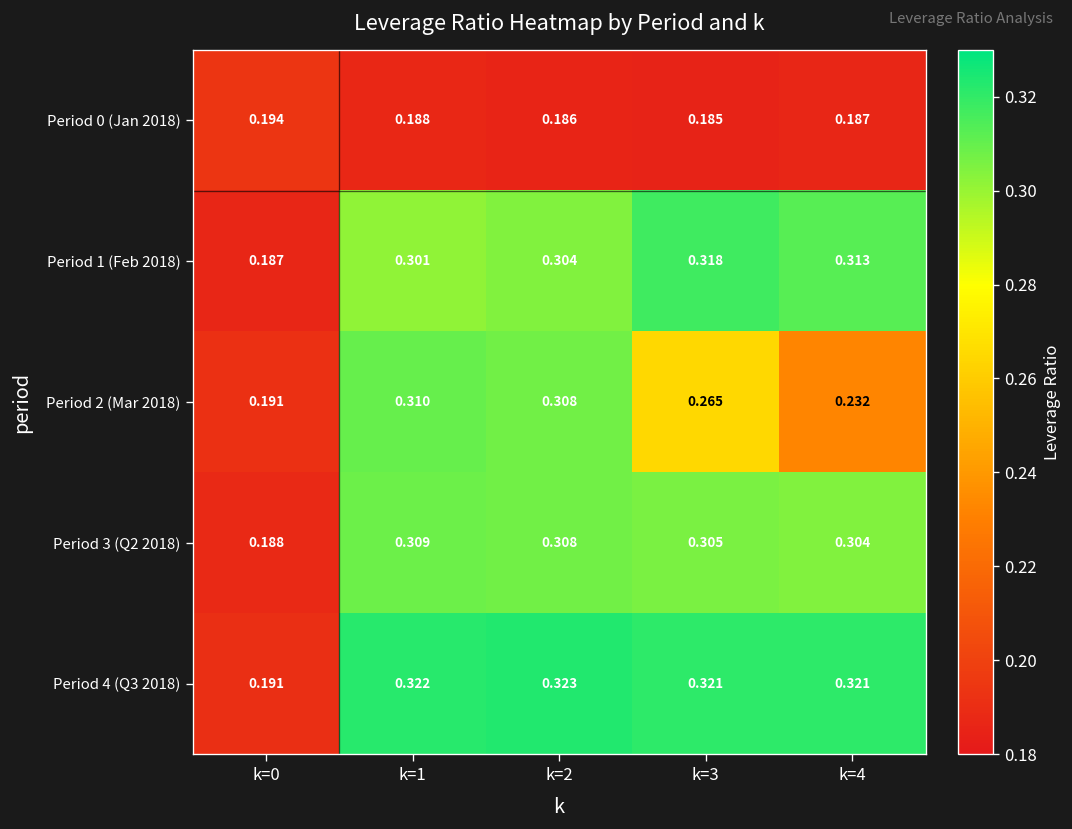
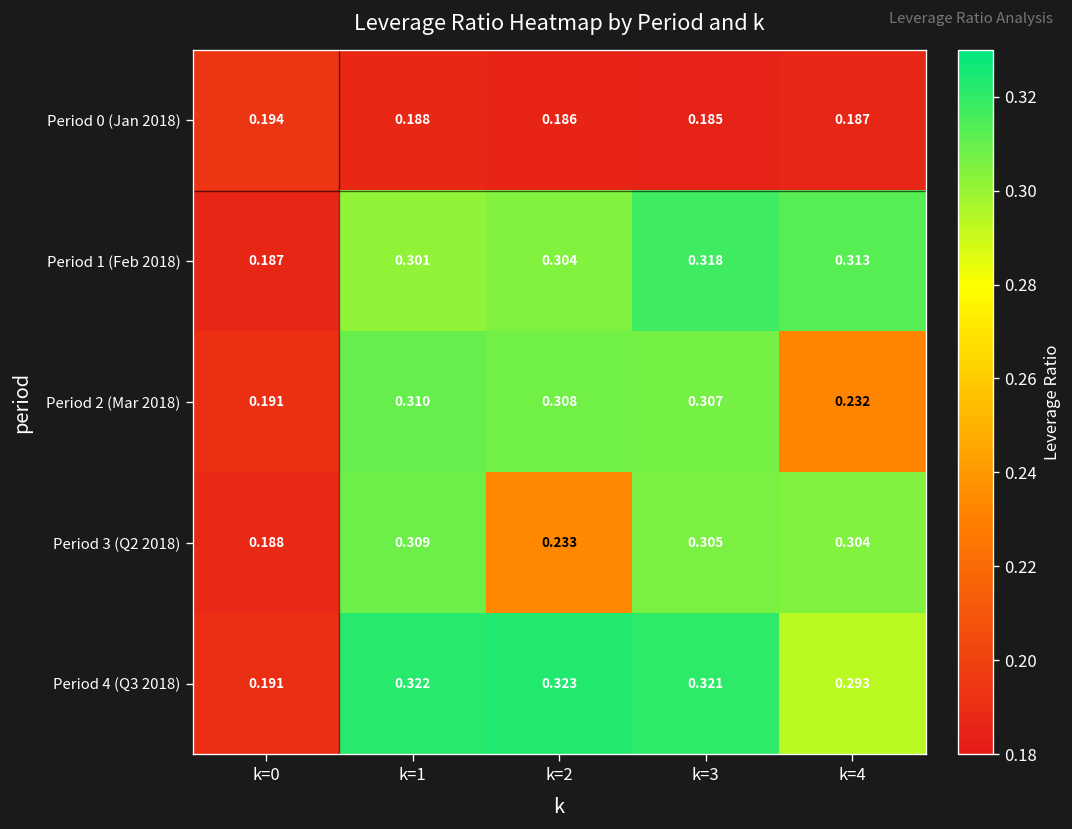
Period 2 (Mar 2018), k=3: 0.265 -> 0.307
Period 3 (Q2 2018), k=2: 0.308 -> 0.233
Period 4 (Q3 2018), k=4: 0.321 -> 0.293
